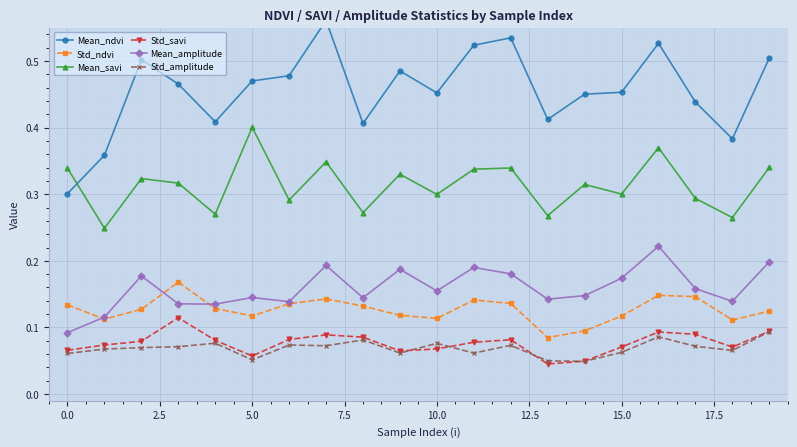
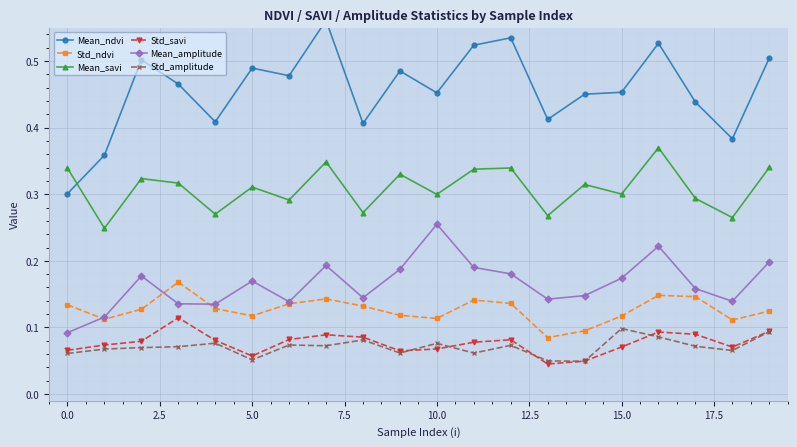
Mean_ndvi, 5.0: 0.47 -> 0.49
Mean_savi, 5.0: 0.40 -> 0.31
Mean_amplitude, 5.0: 0.15 -> 0.17
Mean_amplitude, 10.0: 0.15 -> 0.25
Std_amplitude, 15.0: 0.06 -> 0.10
